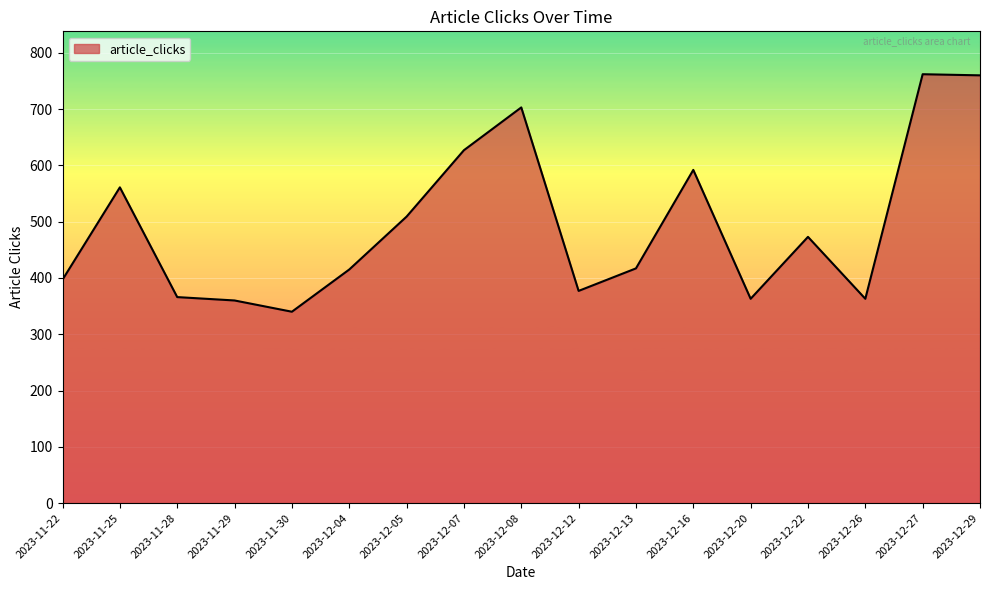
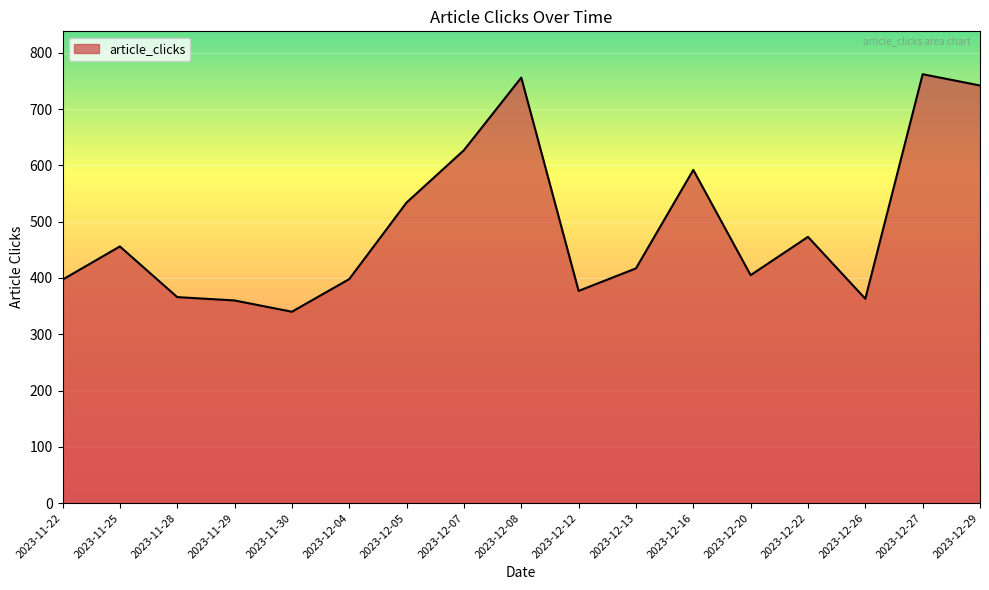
2023-11-25: 560 -> 460
2023-12-04: 420 -> 400
2023-12-05: 510 -> 530
2023-12-08: 700 -> 760
2023-12-20: 360 -> 410
2023-12-29: 760 -> 740
